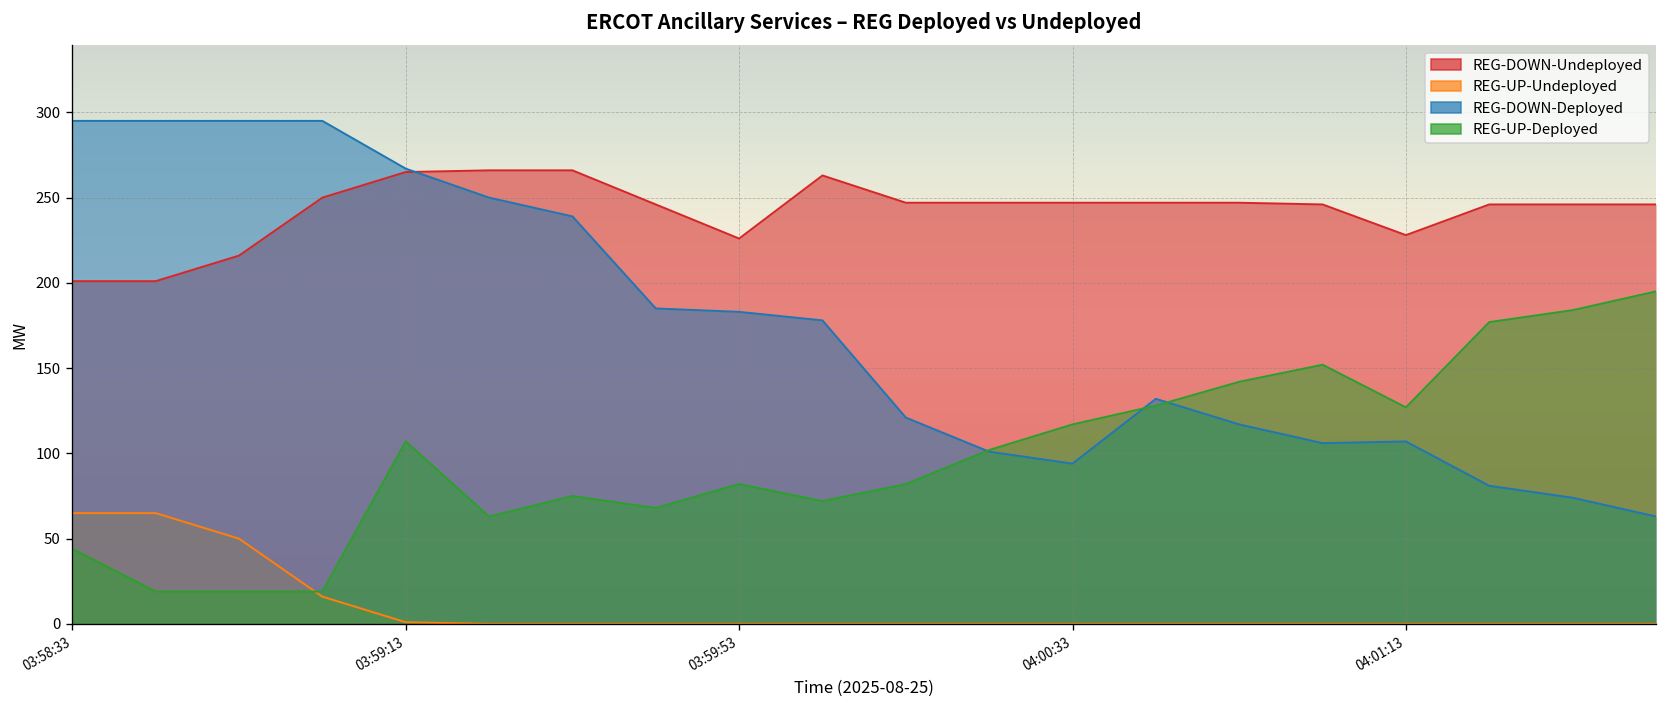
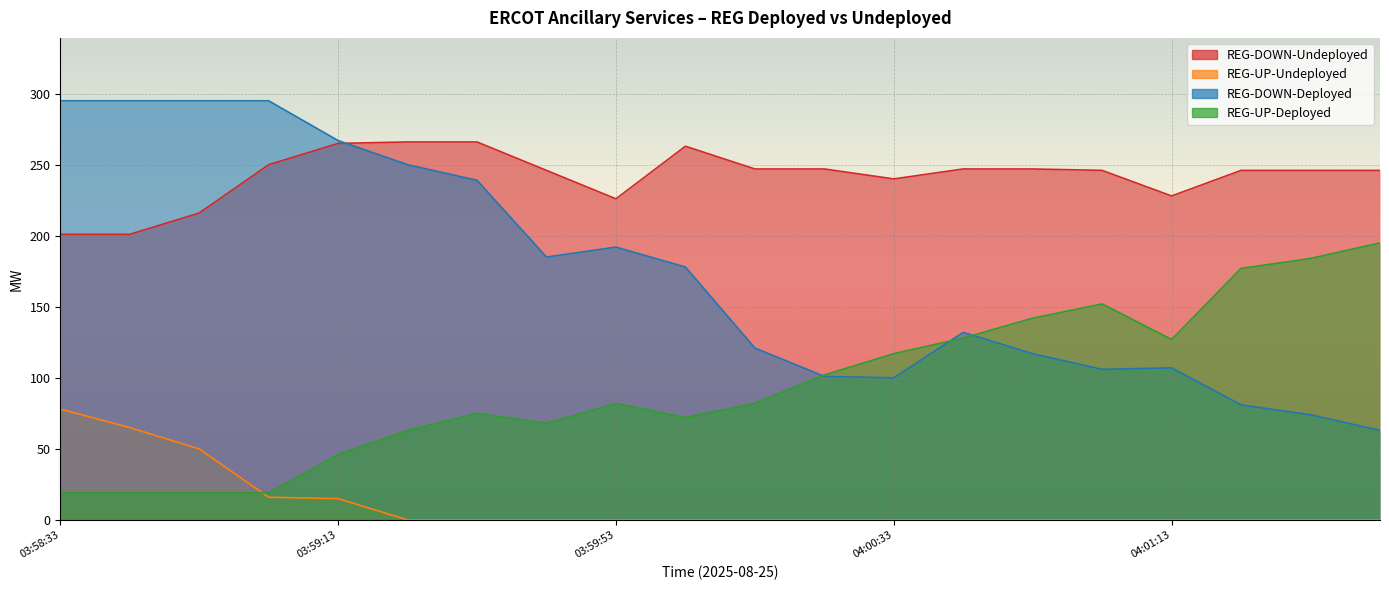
REG-UP-Undeployed, 03:58:33: 65 -> 78
REG-UP-Deployed, 03:58:33: 44 -> 19
REG-UP-Undeployed, 03:59:13: 1 -> 15
REG-UP-Deployed, 03:59:13: 107 -> 46
REG-DOWN-Deployed, 03:59:53: 183 -> 192
REG-DOWN-Undeployed, 04:00:33: 247 -> 240
REG-DOWN-Deployed, 04:00:33: 94 -> 100
